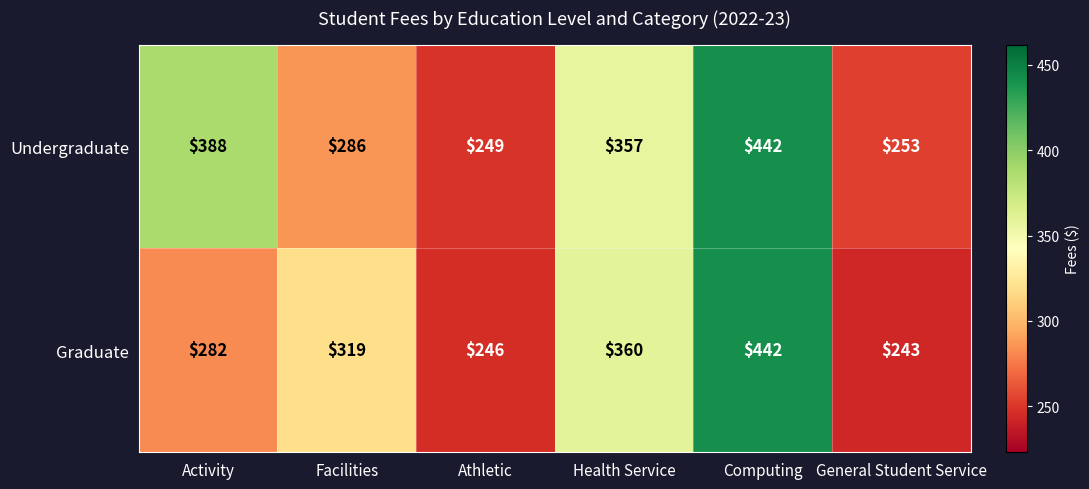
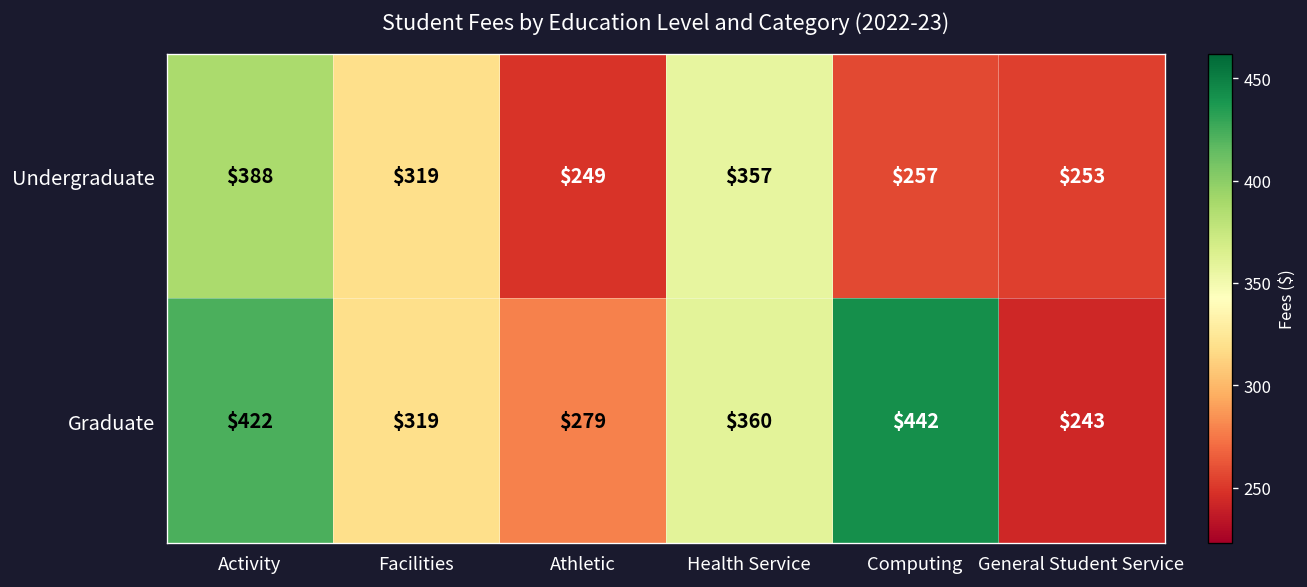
Undergraduate, Facilities: $286 -> $319
Undergraduate, Computing: $442 -> $257
Graduate, Activity: $282 -> $422
Graduate, Athletic: $246 -> $279
